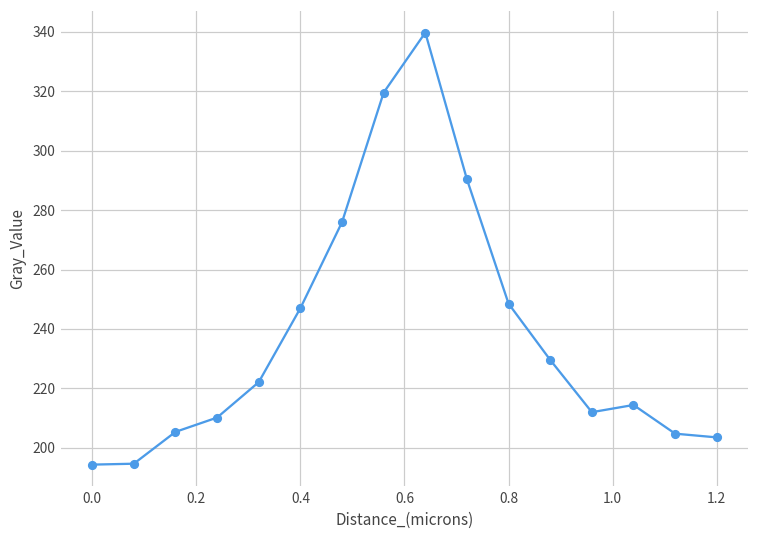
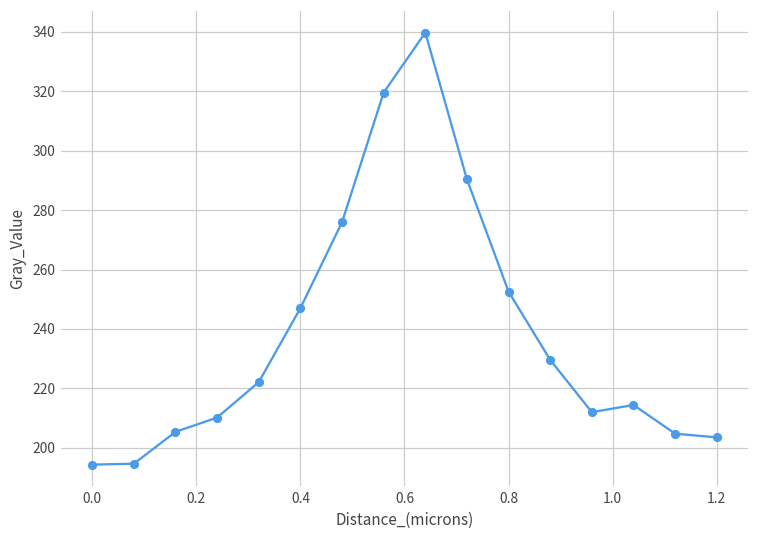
0.8: 249 -> 253
